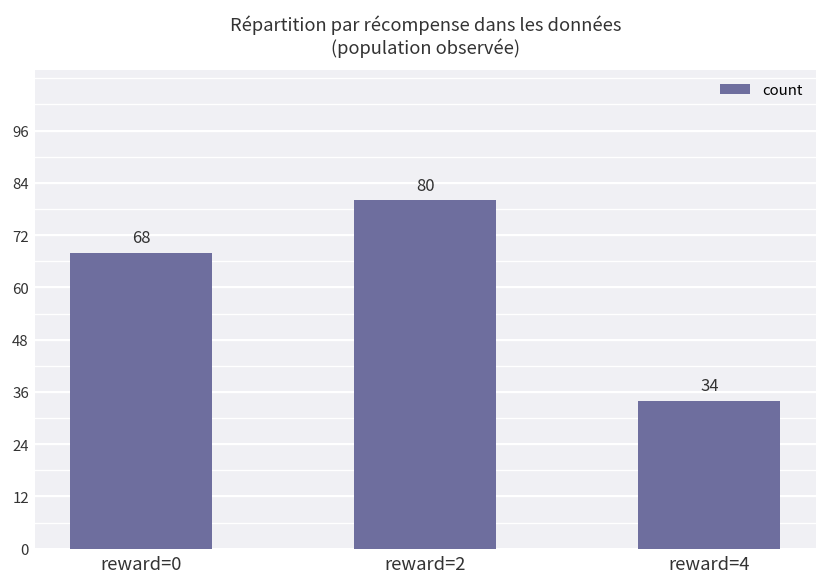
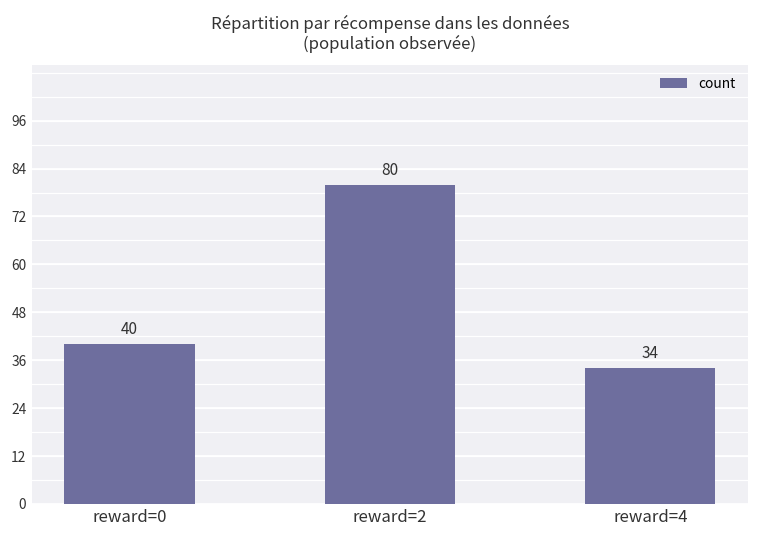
reward=0: 68 -> 40
